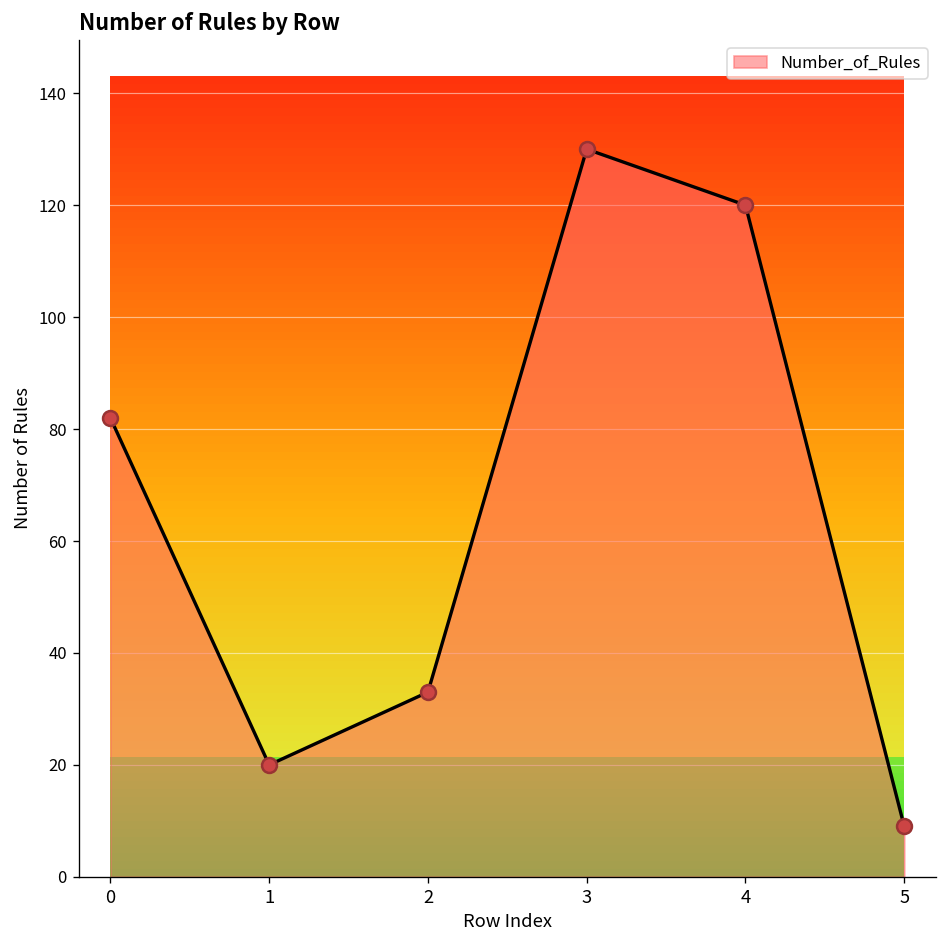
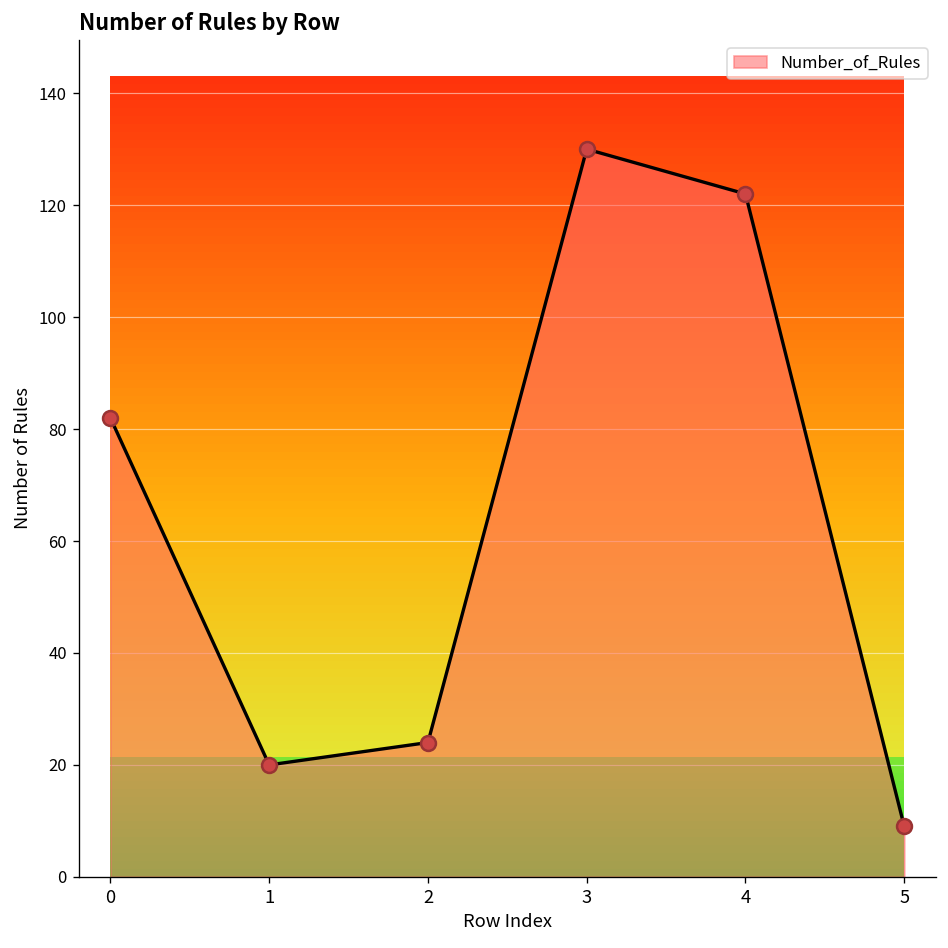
2: 33 -> 24
4: 120 -> 122
